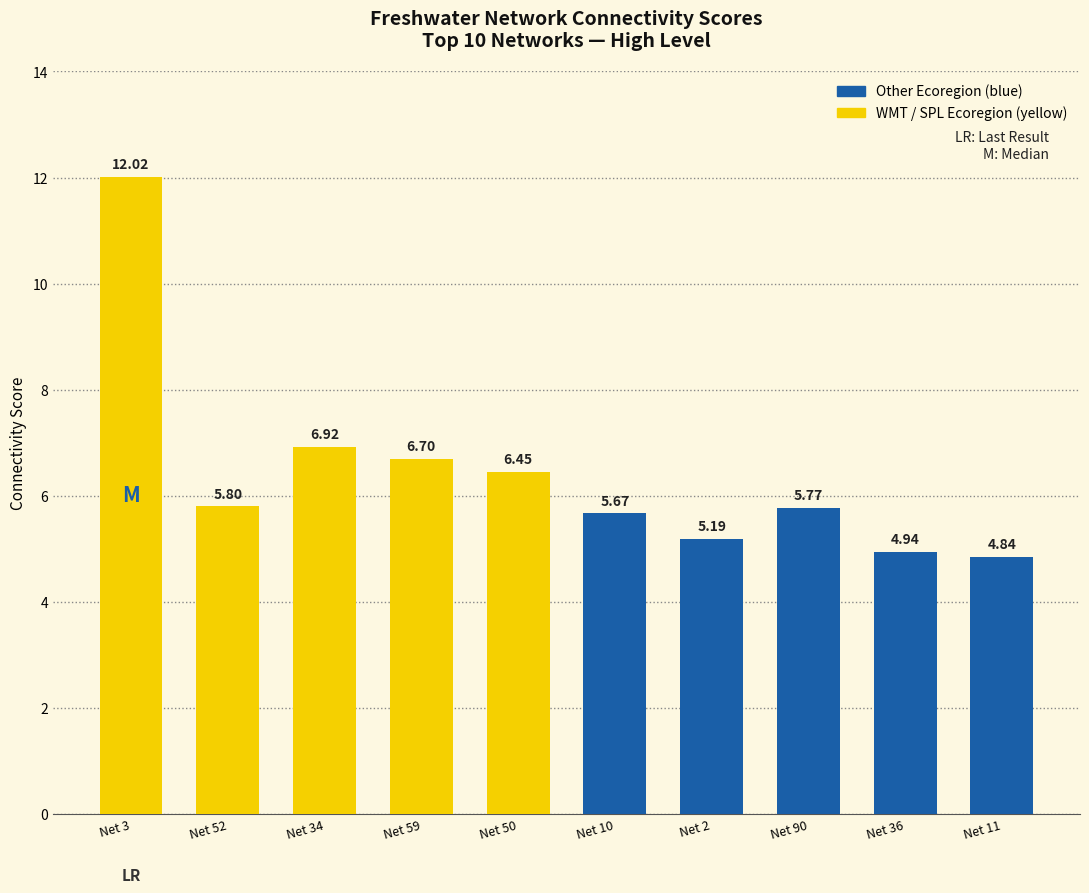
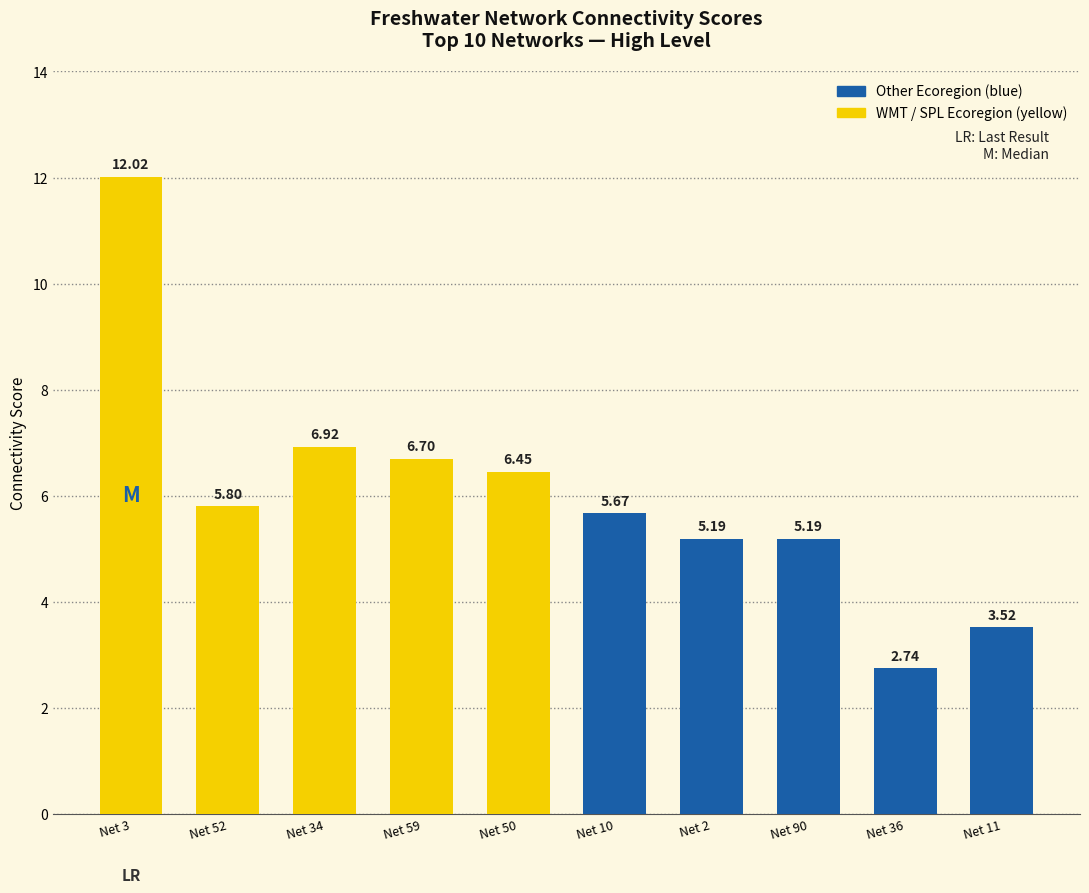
Net 90: 5.77 -> 5.19
Net 36: 4.94 -> 2.74
Net 11: 4.84 -> 3.52
